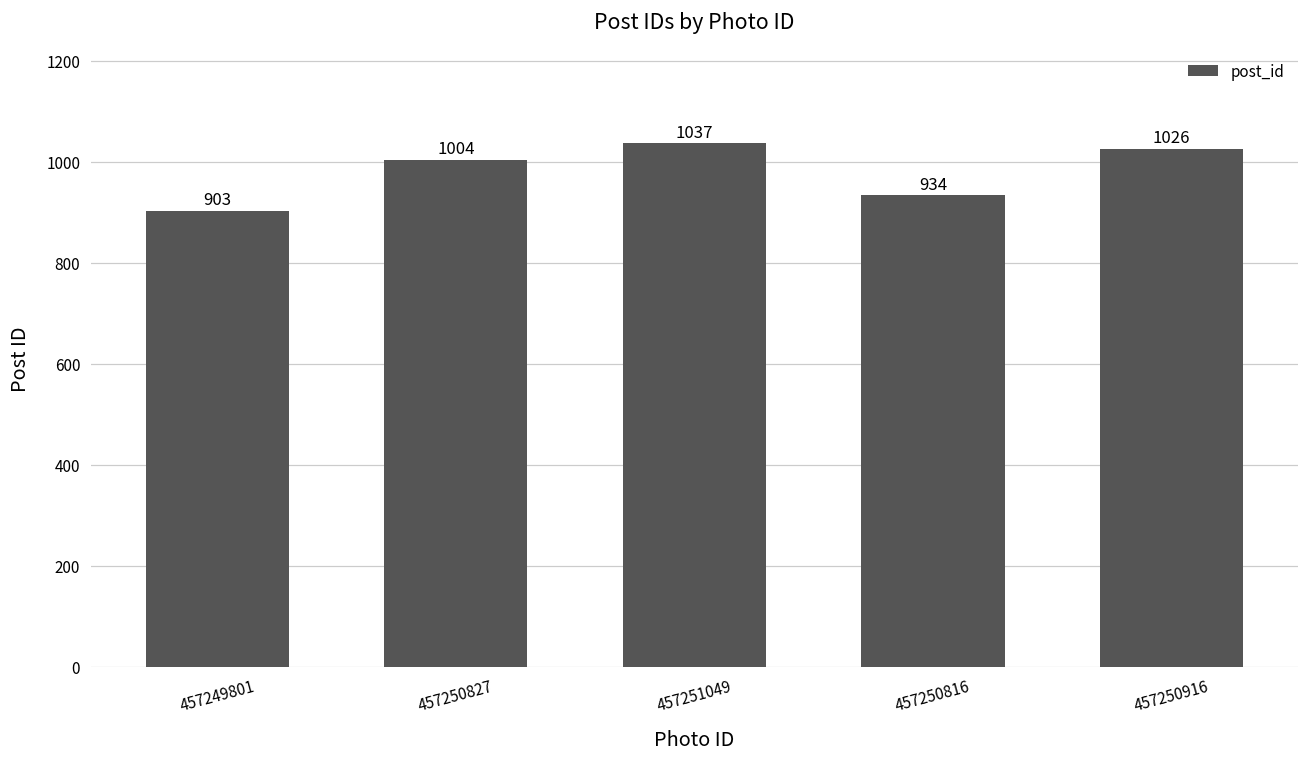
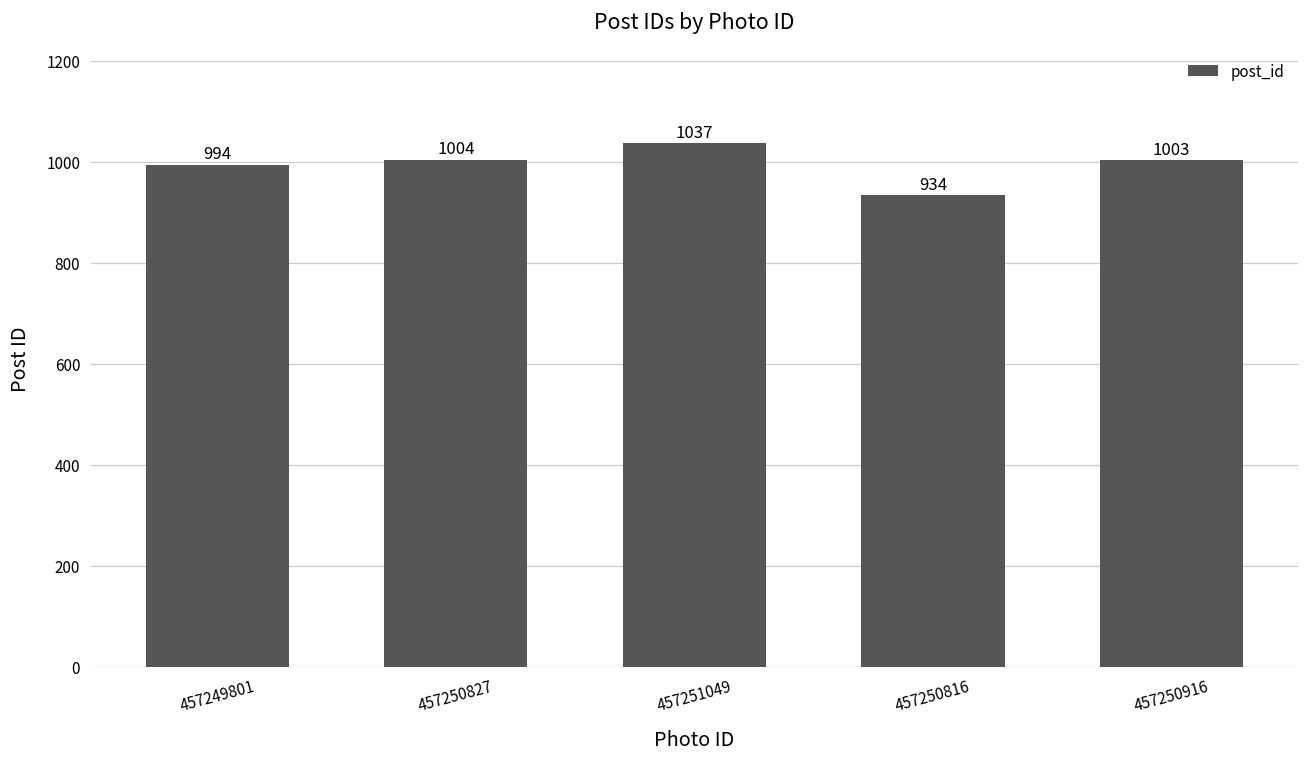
457249801: 903 -> 994
457250916: 1026 -> 1003
